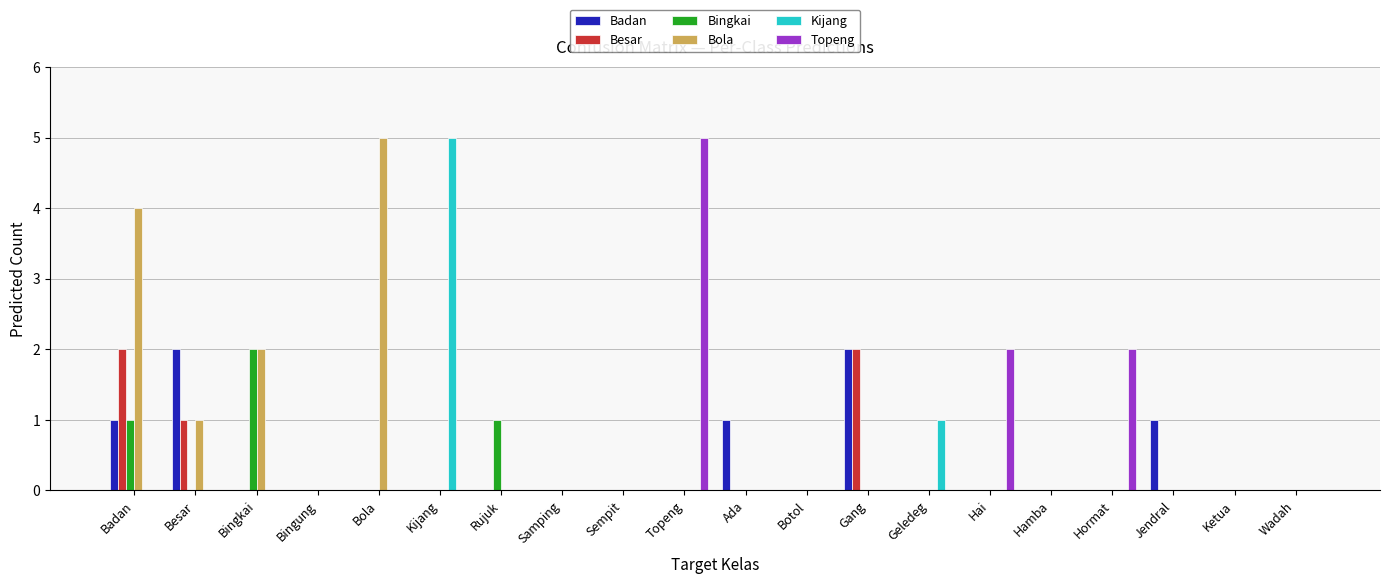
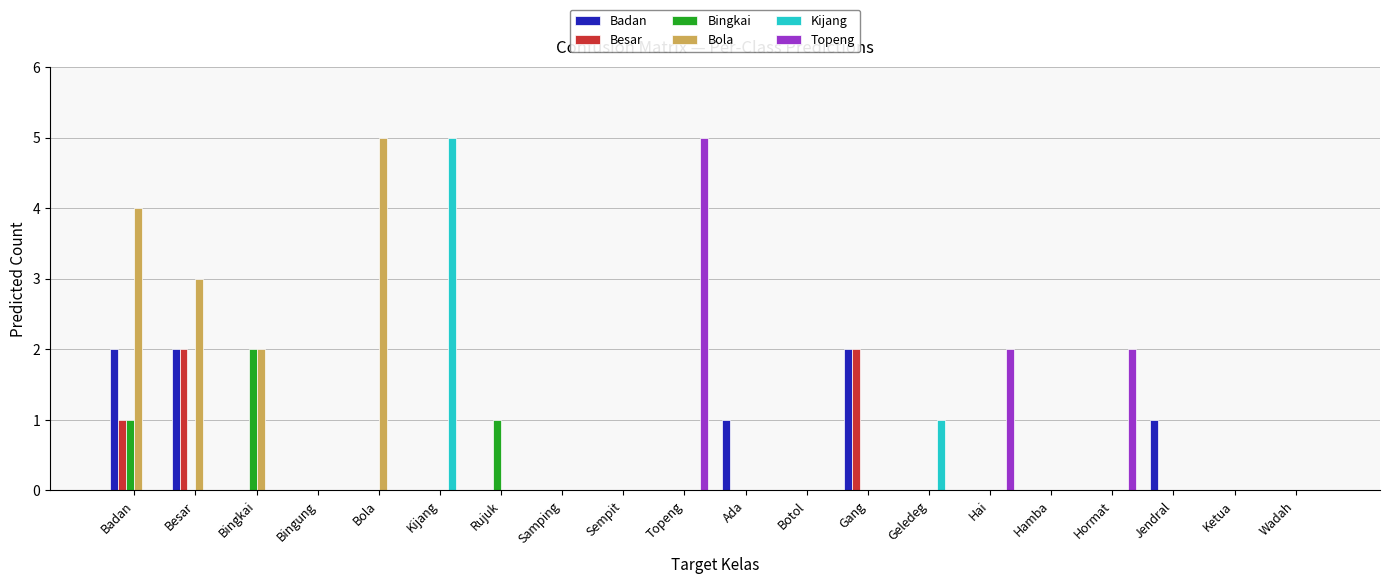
Badan, Badan: 1 -> 2
Besar, Badan: 2 -> 1
Besar, Besar: 1 -> 2
Bola, Besar: 1 -> 3
